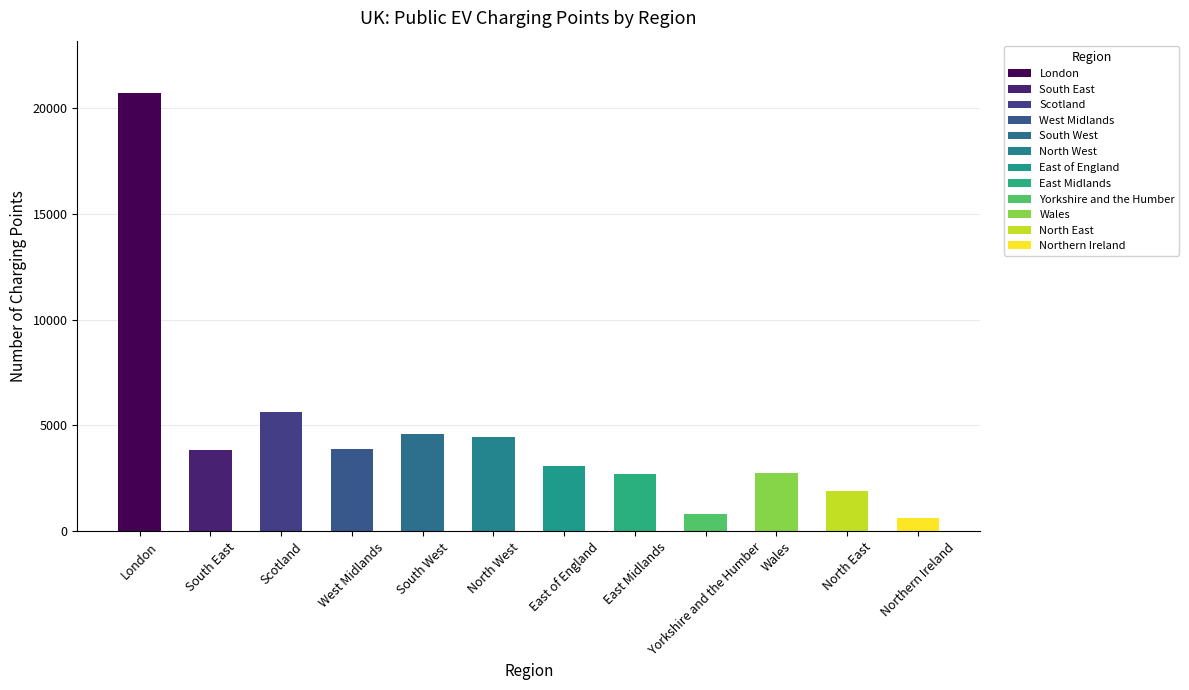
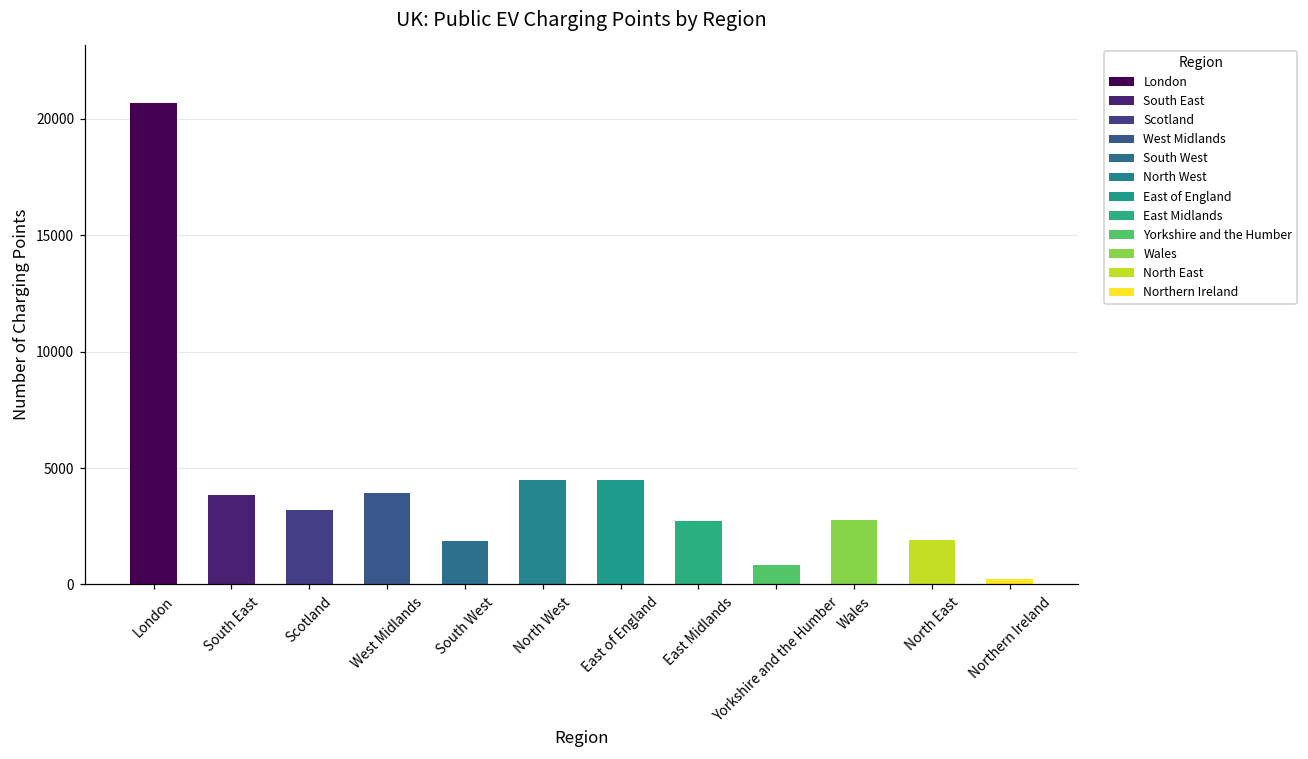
Scotland: 5600 -> 3200
South West: 4600 -> 1900
East of England: 3100 -> 4500
Northern Ireland: 600 -> 200
